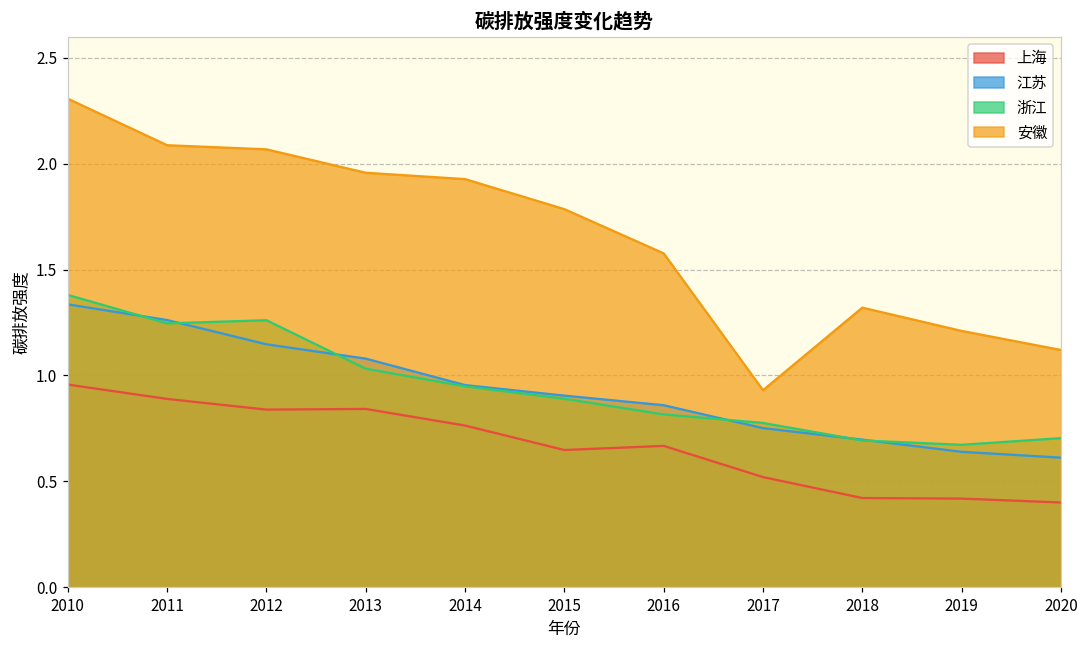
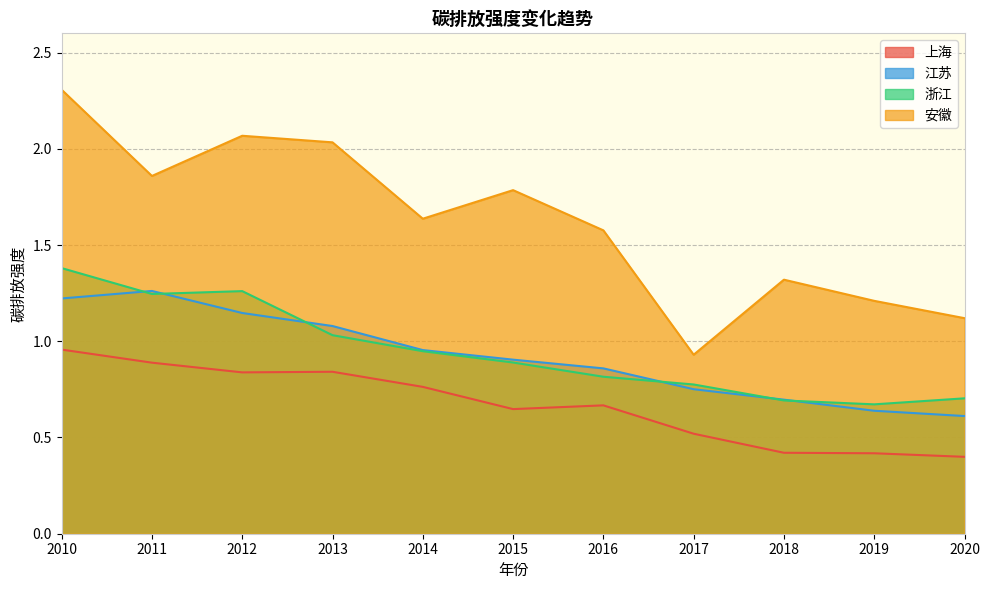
江苏, 2010: 1.34 -> 1.22
安徽, 2011: 2.09 -> 1.86
安徽, 2013: 1.96 -> 2.03
安徽, 2014: 1.93 -> 1.64
